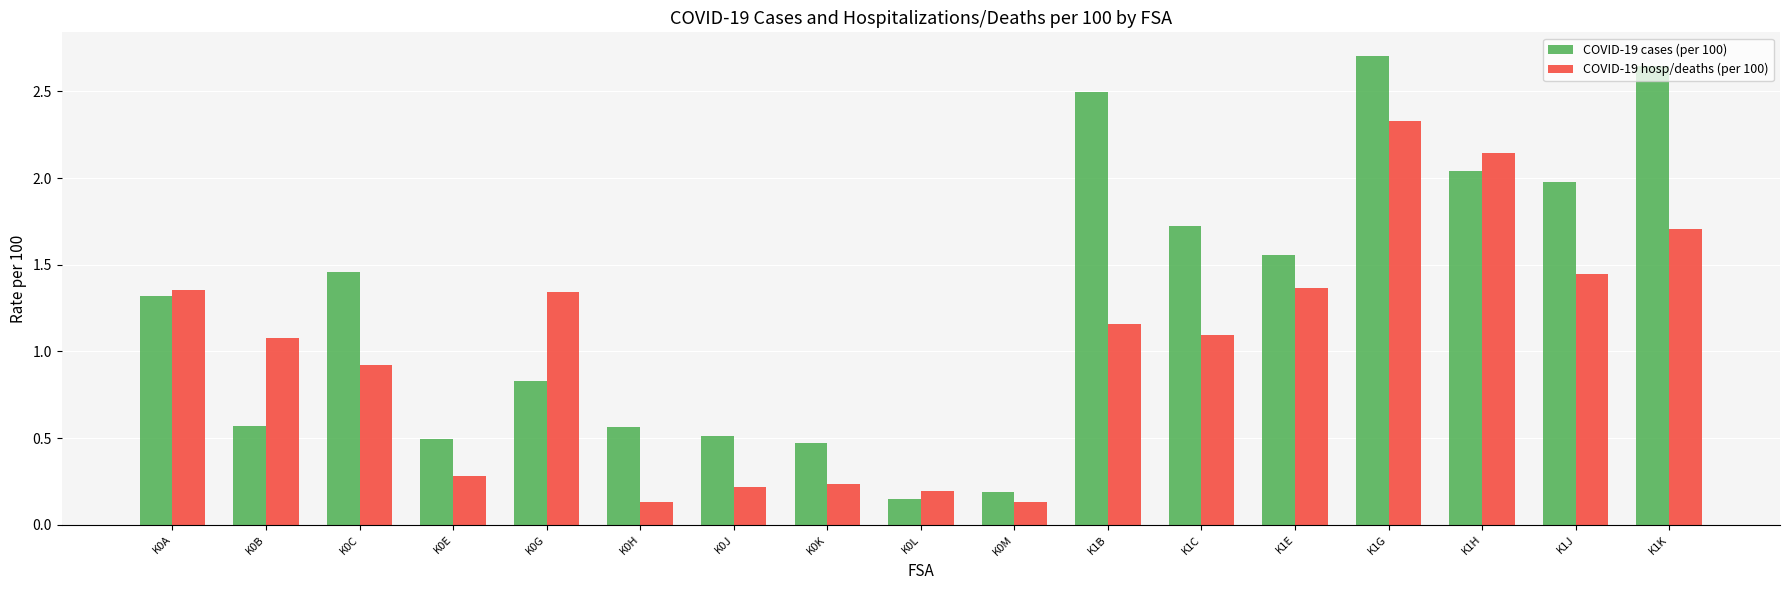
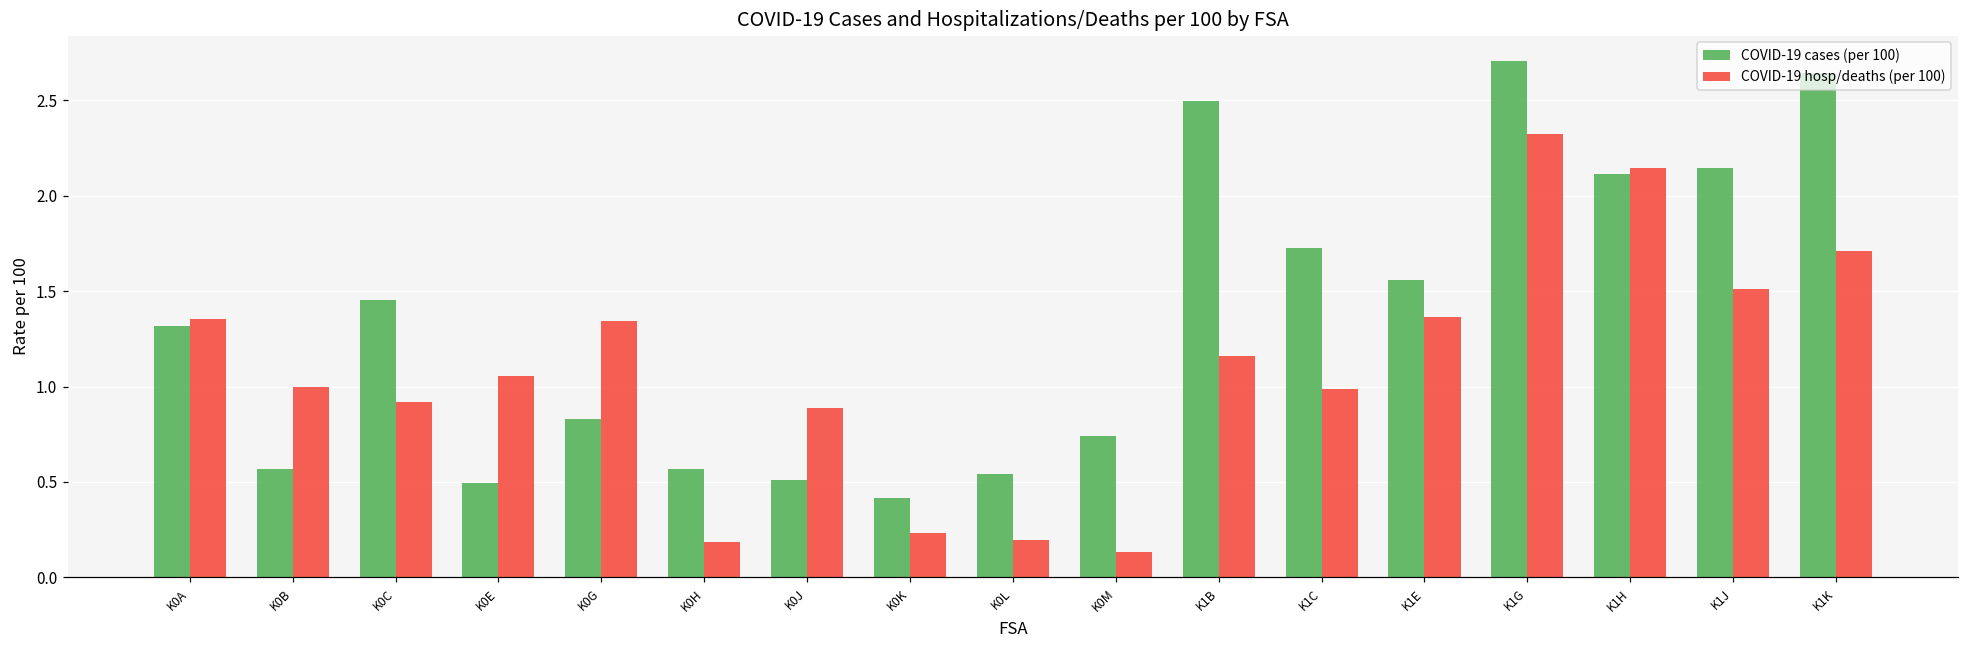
COVID-19 hosp/deaths (per 100), K0B: 1.07 -> 1.00
COVID-19 hosp/deaths (per 100), K0E: 0.28 -> 1.06
COVID-19 hosp/deaths (per 100), K0H: 0.13 -> 0.19
COVID-19 hosp/deaths (per 100), K0J: 0.22 -> 0.89
COVID-19 cases (per 100), K0K: 0.47 -> 0.41
COVID-19 cases (per 100), K0L: 0.15 -> 0.54
COVID-19 cases (per 100), K0M: 0.19 -> 0.74
COVID-19 hosp/deaths (per 100), K1C: 1.09 -> 0.99
COVID-19 cases (per 100), K1H: 2.04 -> 2.11
COVID-19 cases (per 100), K1J: 1.97 -> 2.15
COVID-19 hosp/deaths (per 100), K1J: 1.45 -> 1.51
